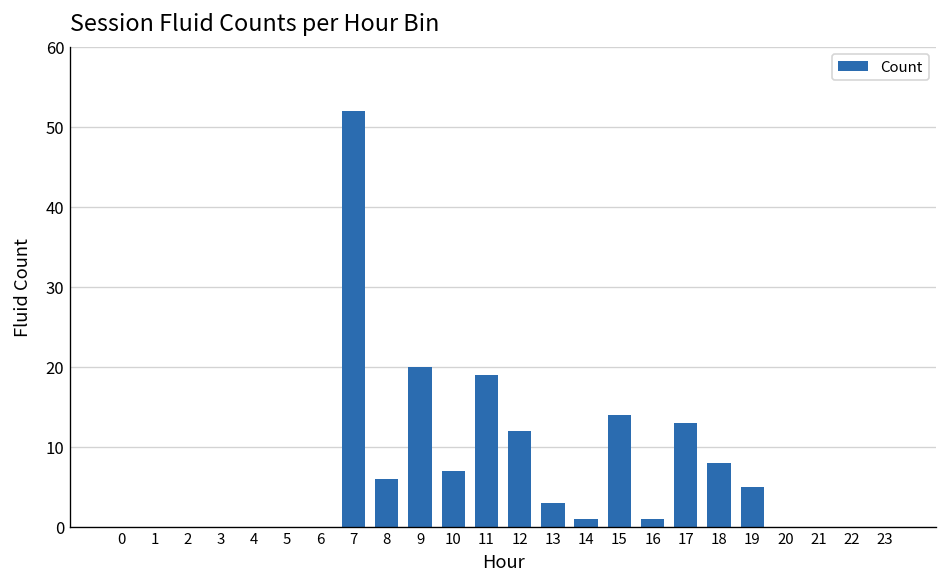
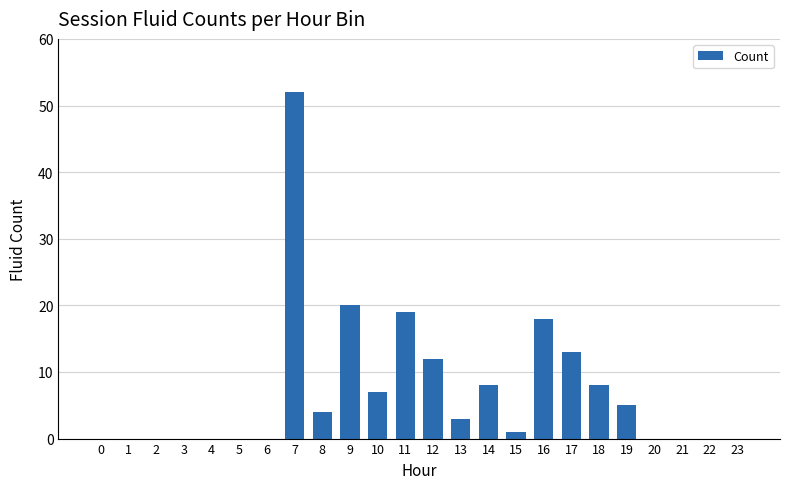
8: 6 -> 4
14: 1 -> 8
15: 14 -> 1
16: 1 -> 18
